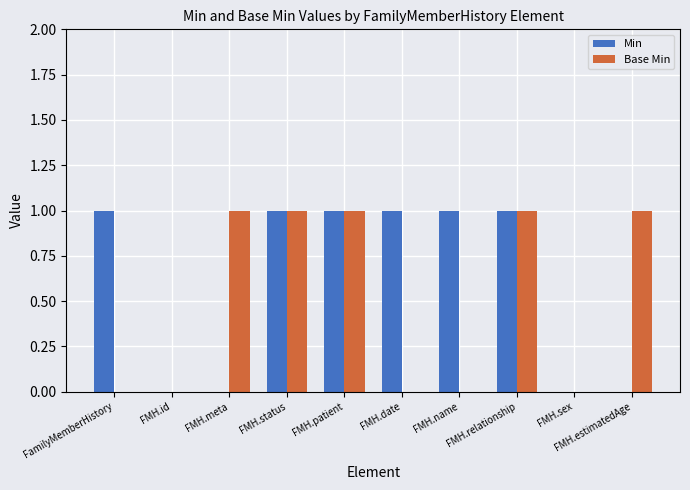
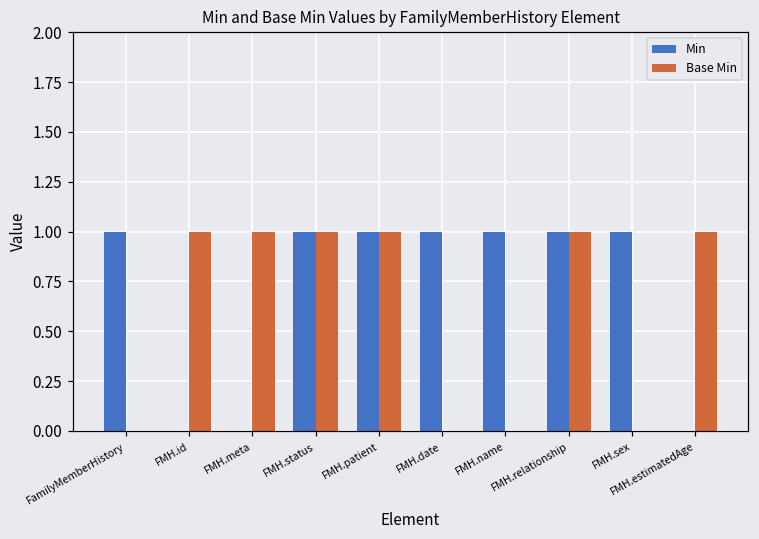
Base Min, FMH.id: 0 -> 1
Min, FMH.sex: 0 -> 1
